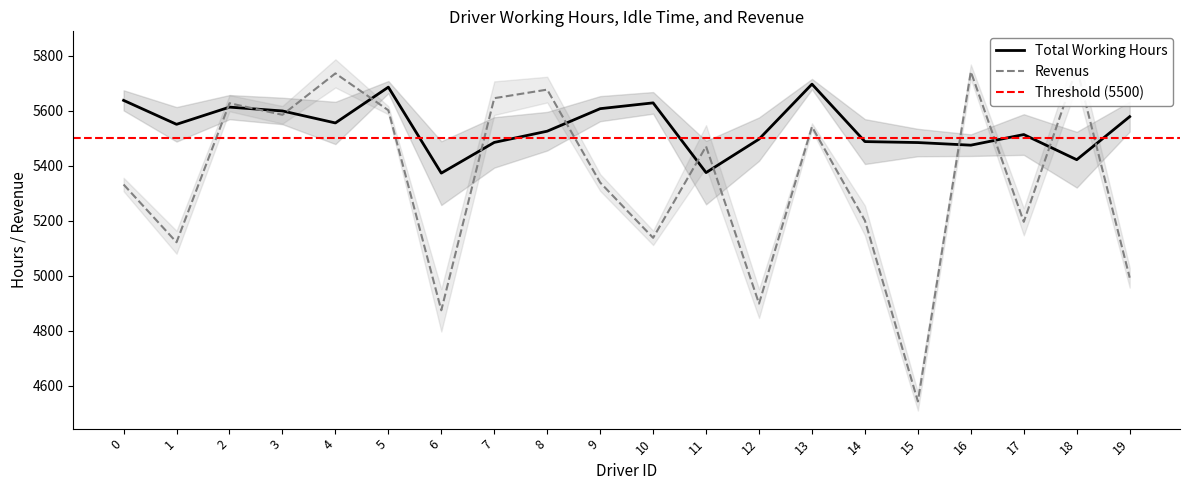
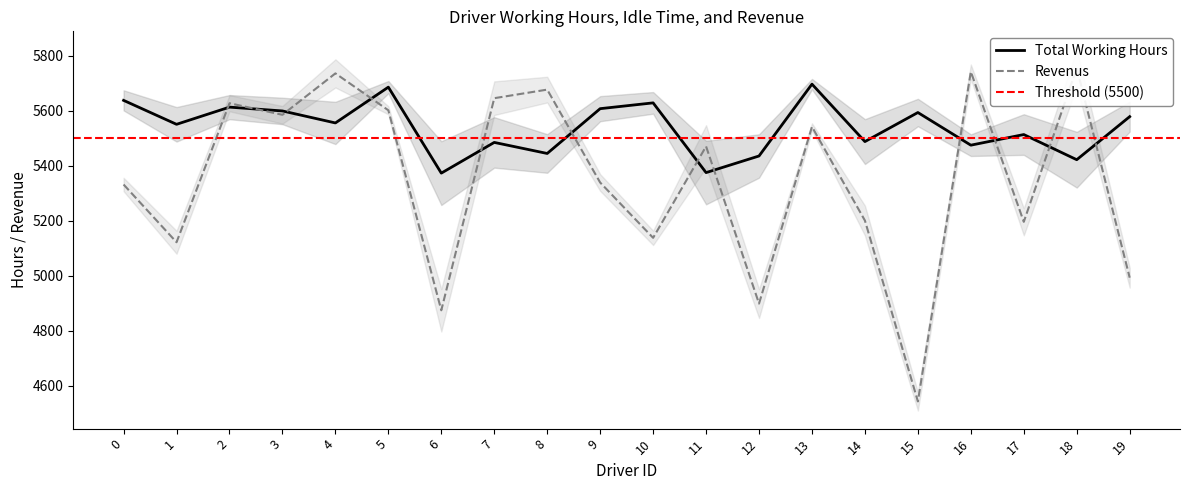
Total Working Hours, 8: 5530 -> 5440
Total Working Hours, 12: 5500 -> 5440
Total Working Hours, 15: 5480 -> 5590
